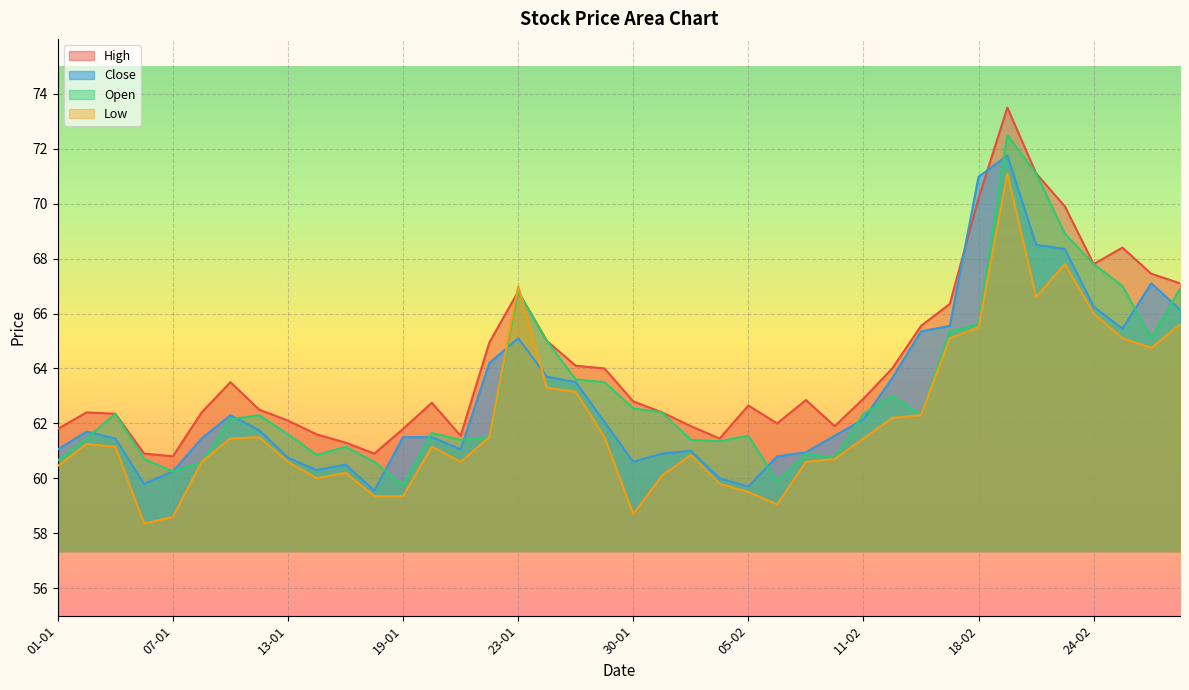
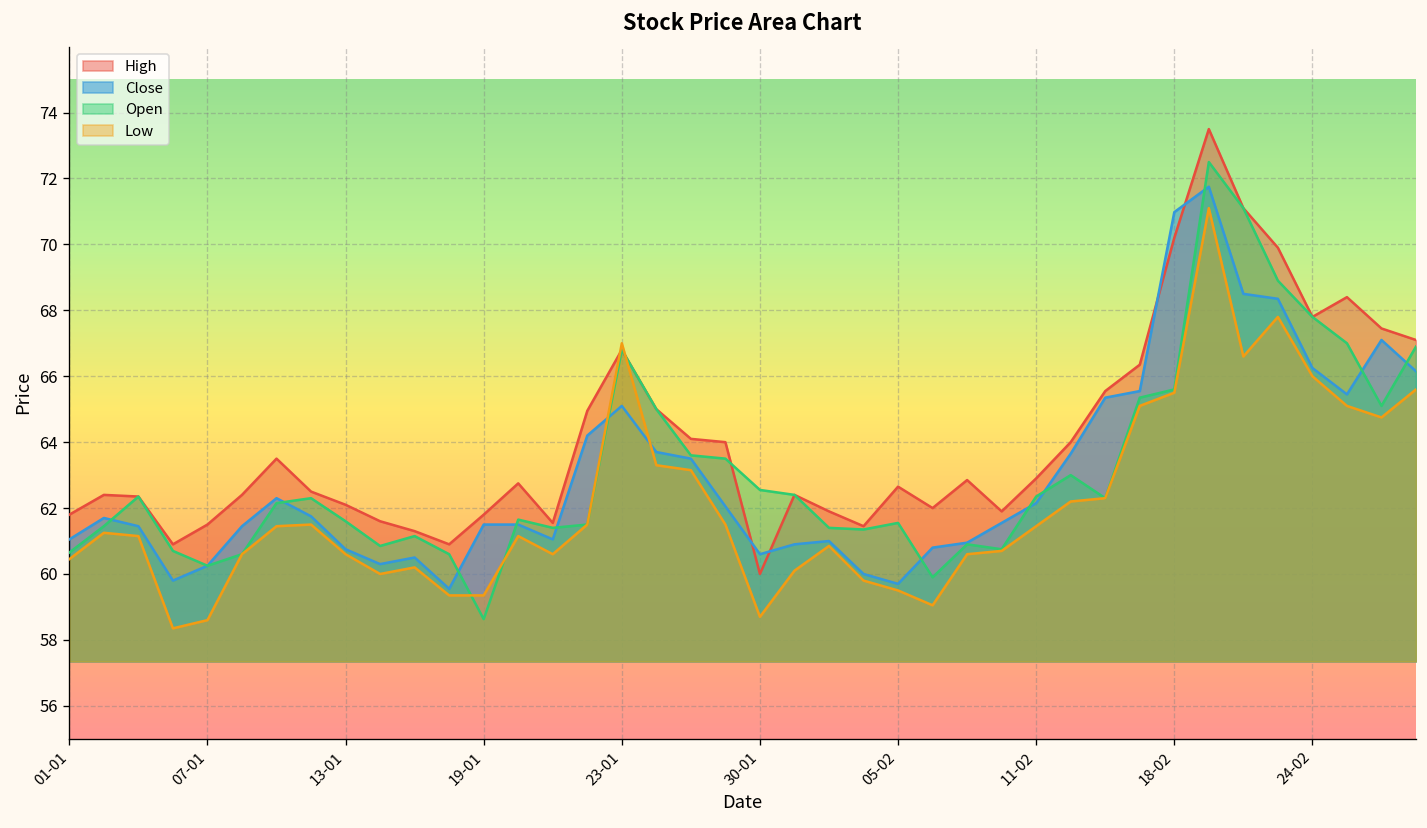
High, 07-01: 60.8 -> 61.5
Open, 19-01: 59.8 -> 58.6
High, 30-01: 62.8 -> 60.0
